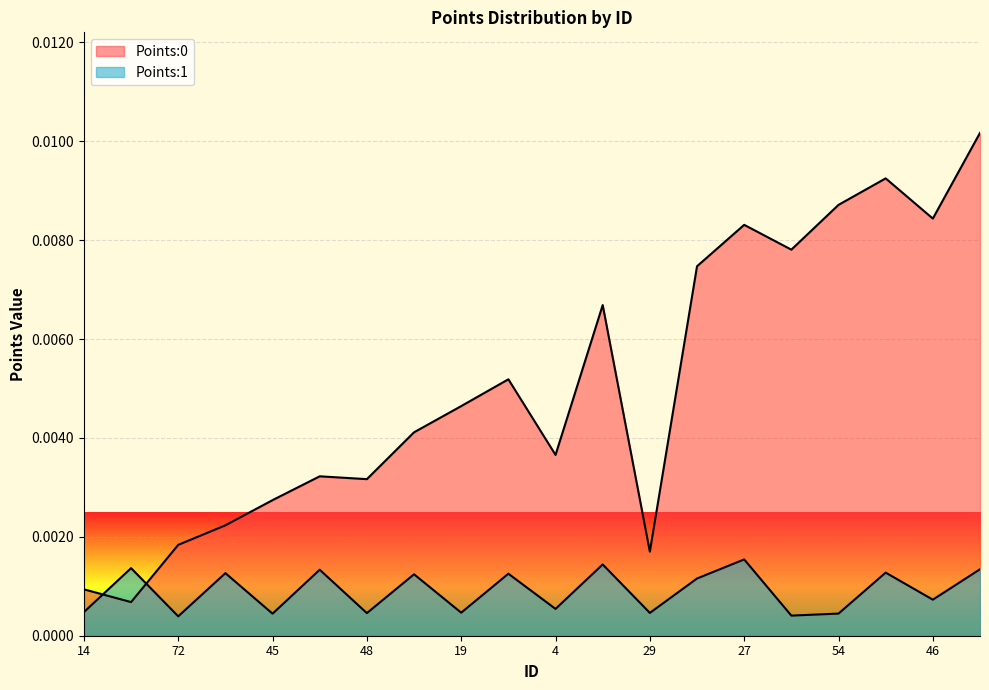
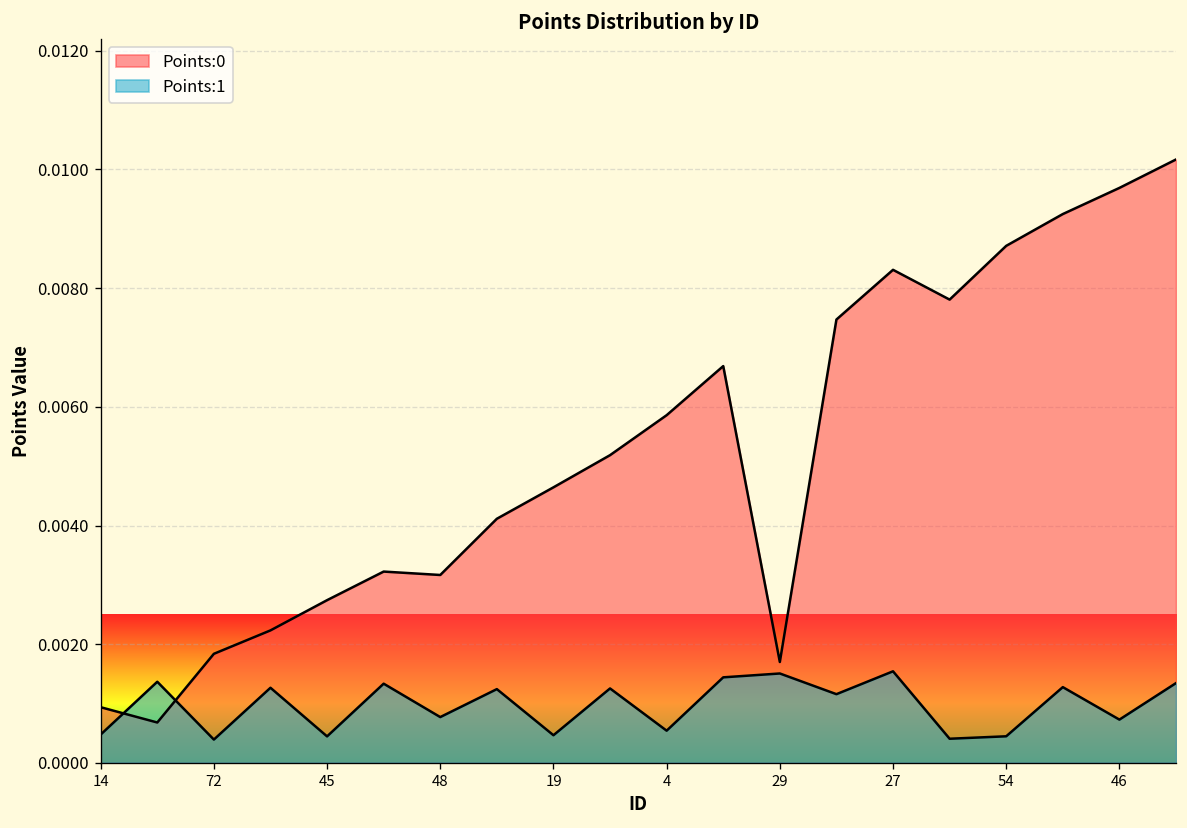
Points:1, 48: 0.0005 -> 0.0008
Points:0, 4: 0.0037 -> 0.0059
Points:1, 29: 0.0005 -> 0.0015
Points:0, 46: 0.0084 -> 0.0097
